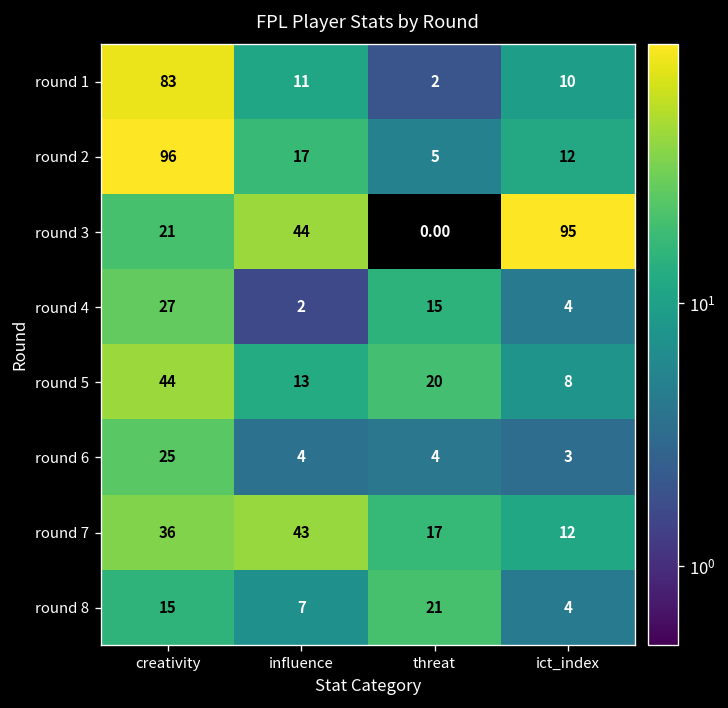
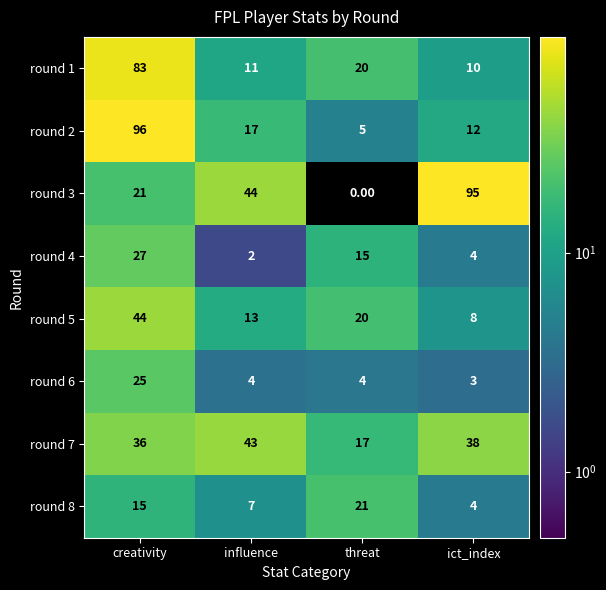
round 1, threat: 2 -> 20
round 7, ict_index: 12 -> 38
